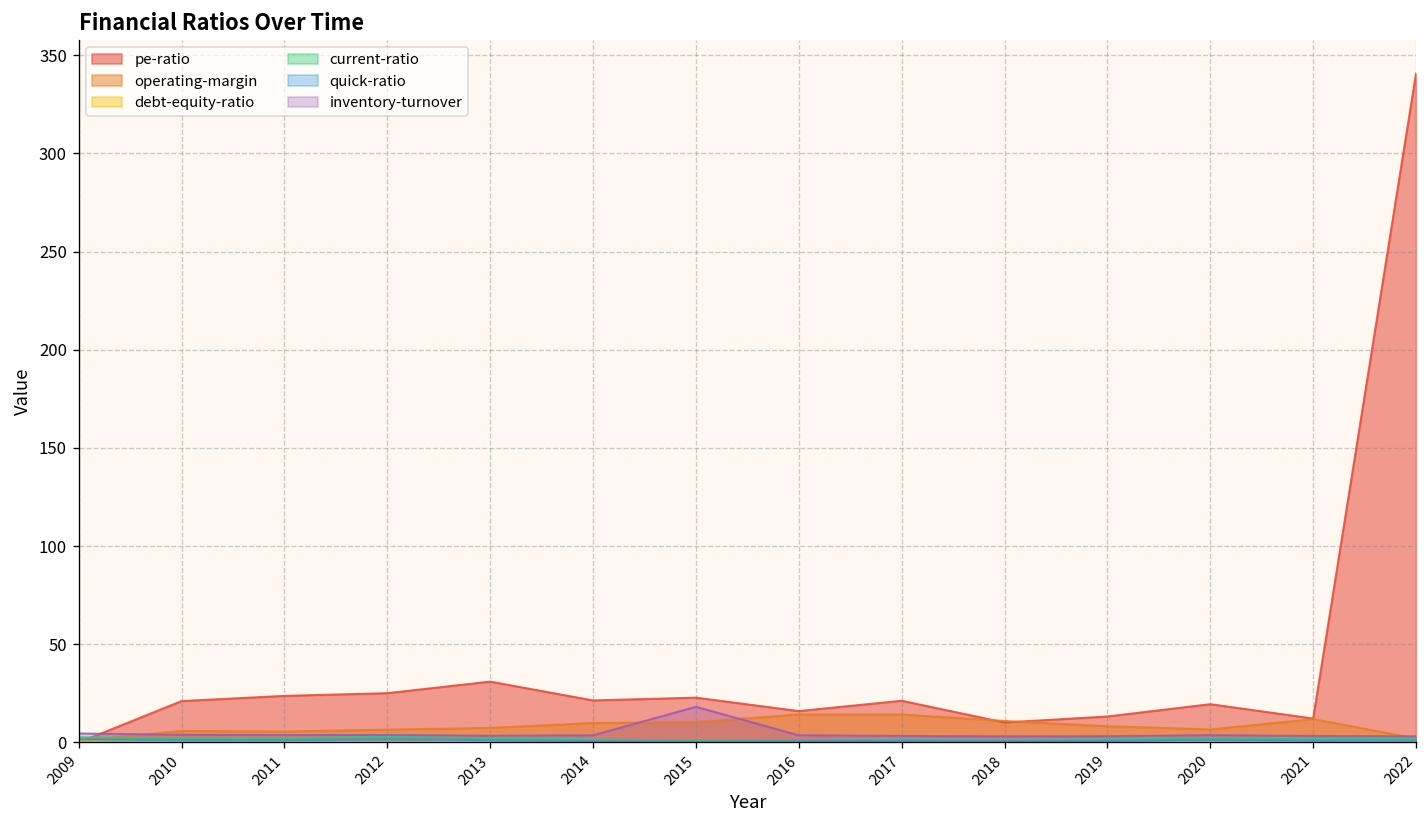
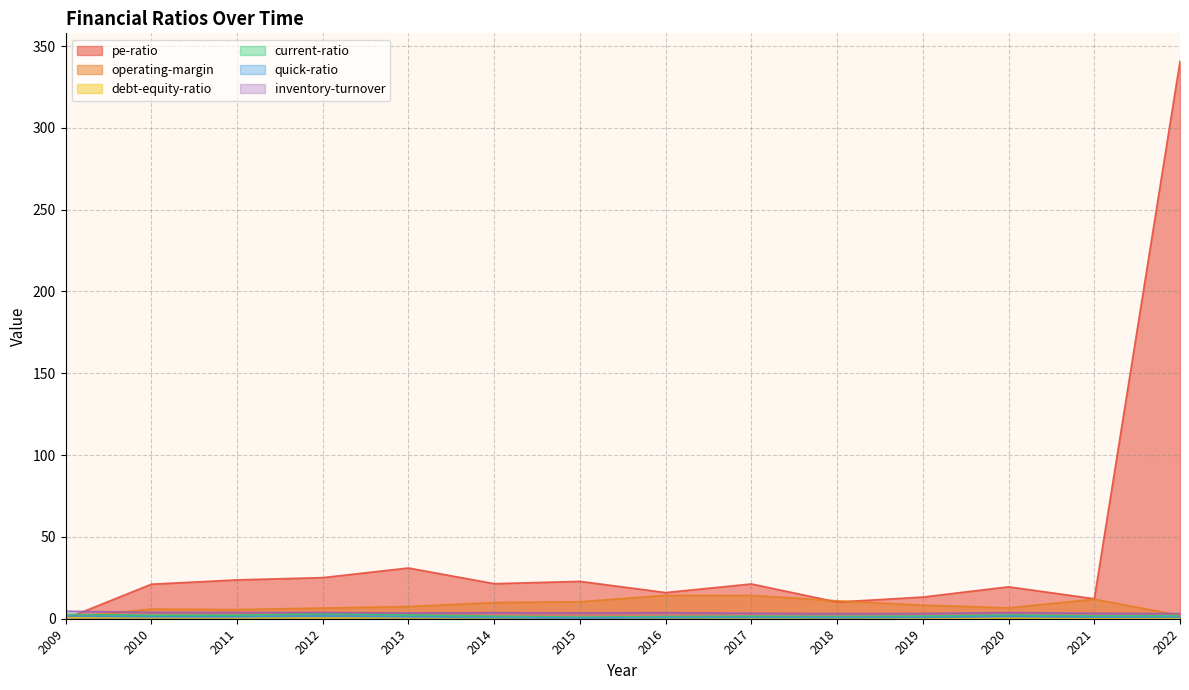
inventory-turnover, 2015: 18 -> 4
